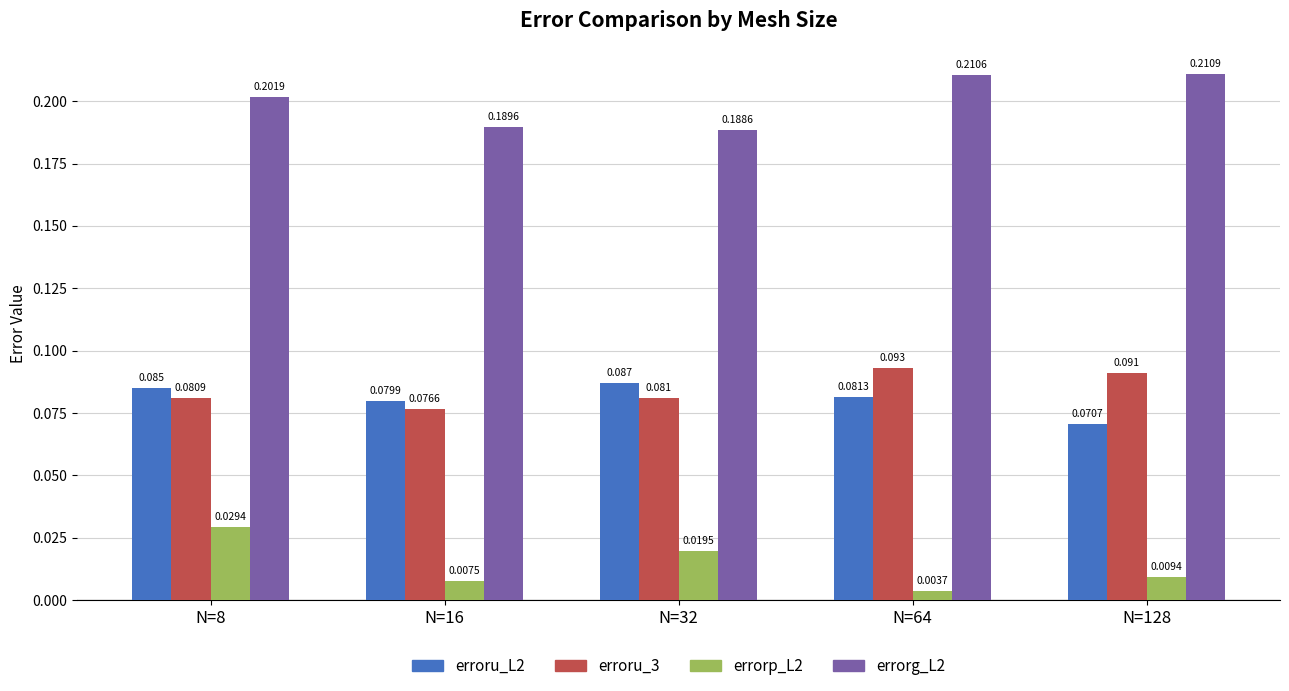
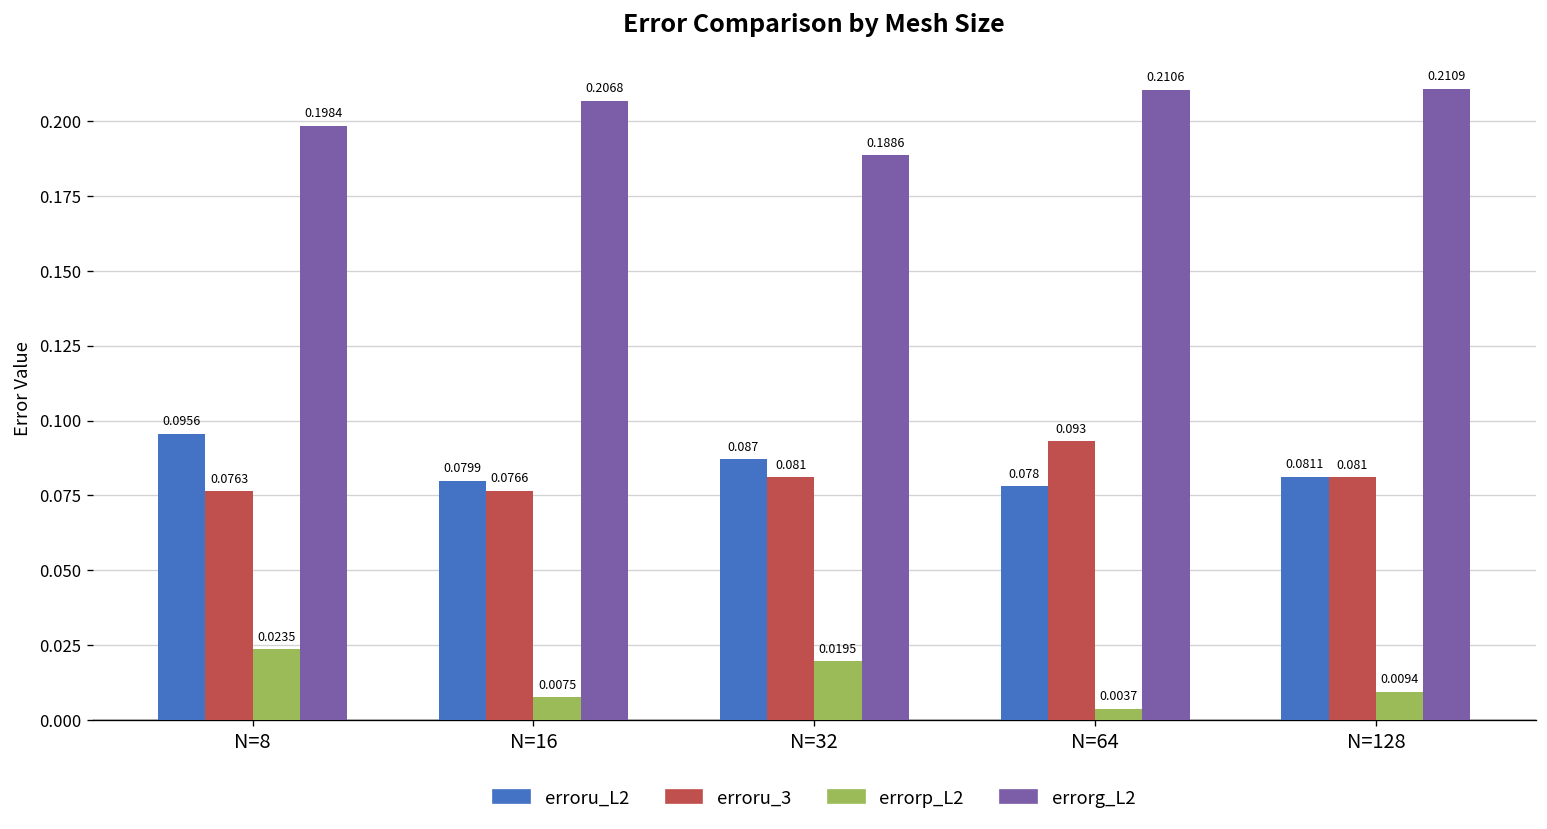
erroru_L2, N=8: 0.085 -> 0.0956
erroru_3, N=8: 0.0809 -> 0.0763
errorp_L2, N=8: 0.0294 -> 0.0235
errorg_L2, N=8: 0.2019 -> 0.1984
errorg_L2, N=16: 0.1896 -> 0.2068
erroru_L2, N=64: 0.0813 -> 0.078
erroru_L2, N=128: 0.0707 -> 0.0811
erroru_3, N=128: 0.091 -> 0.081
